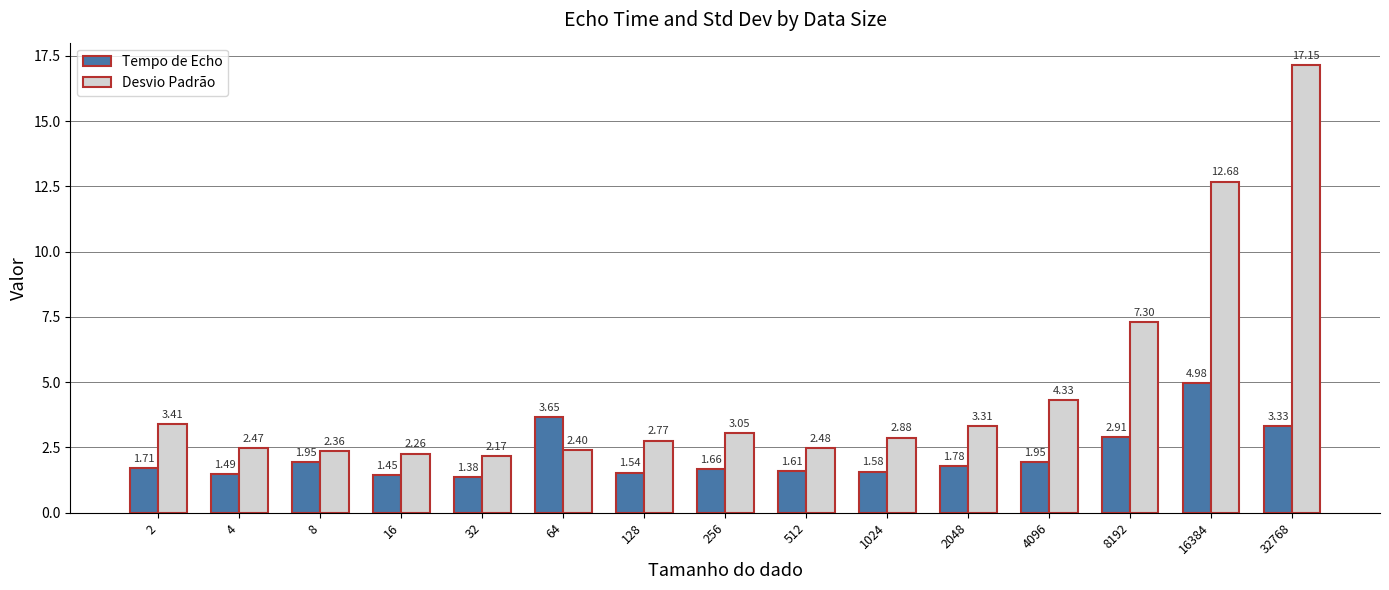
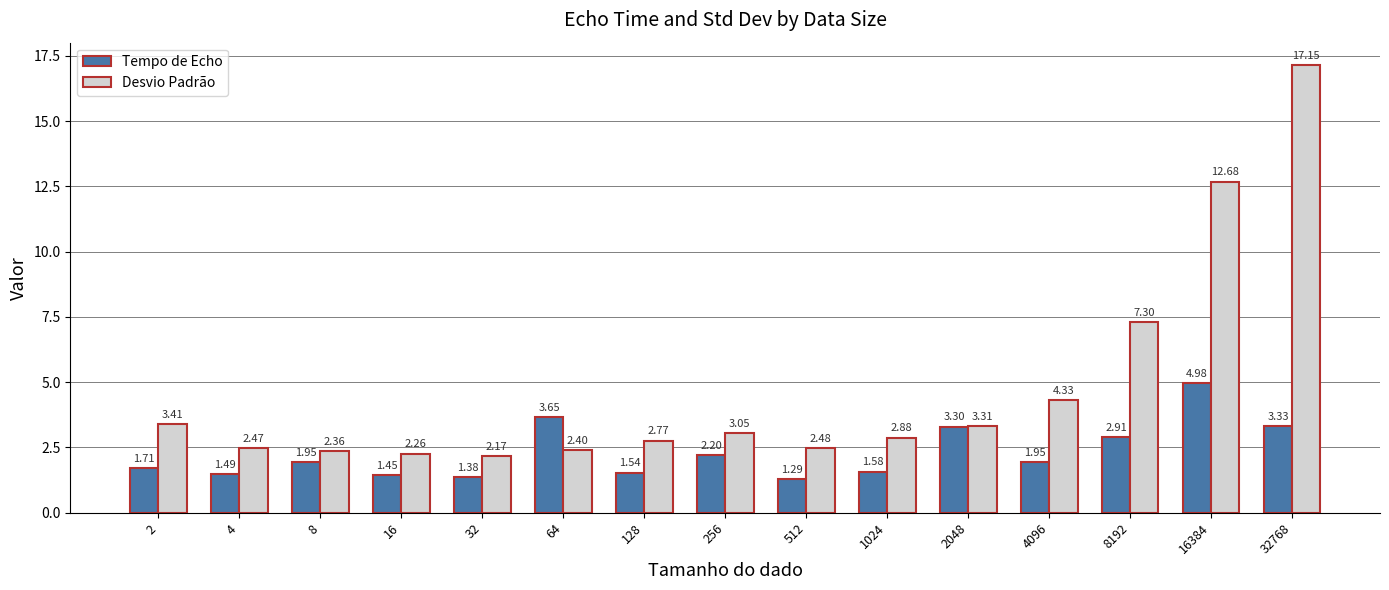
Tempo de Echo, 256: 1.66 -> 2.20
Tempo de Echo, 512: 1.61 -> 1.29
Tempo de Echo, 2048: 1.78 -> 3.30
